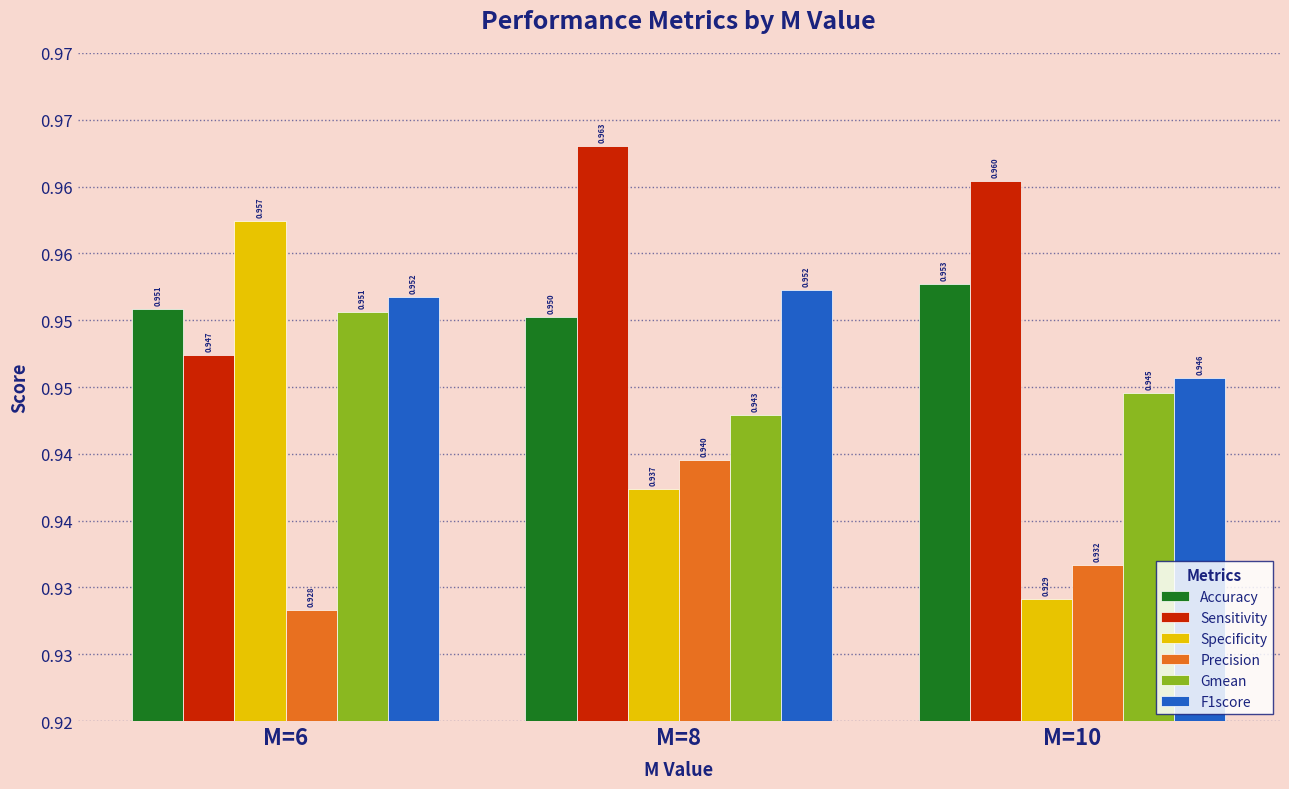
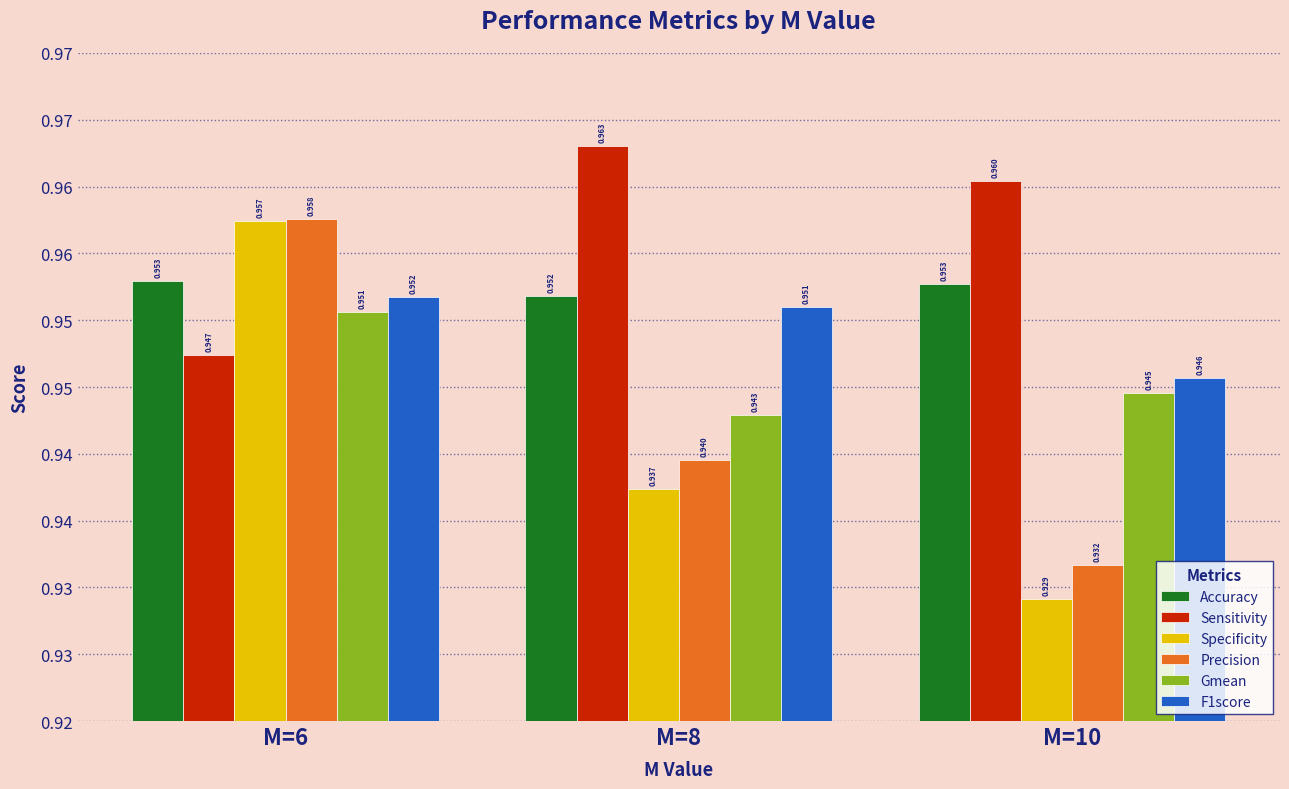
Accuracy, M=6: 0.951 -> 0.953
Precision, M=6: 0.928 -> 0.958
Accuracy, M=8: 0.950 -> 0.952
F1score, M=8: 0.952 -> 0.951
